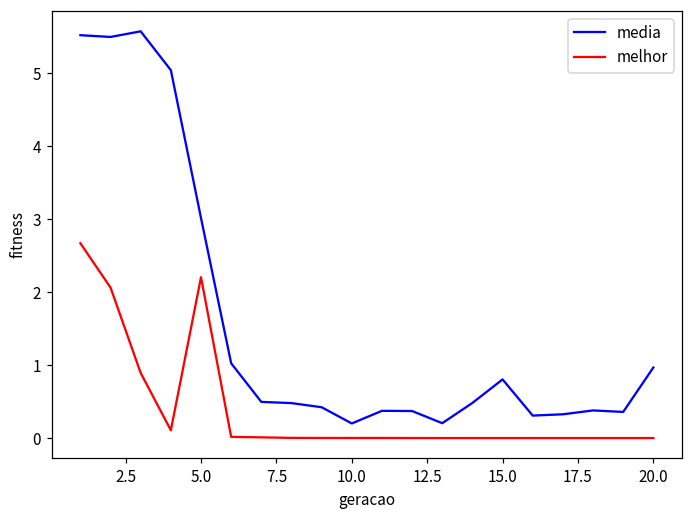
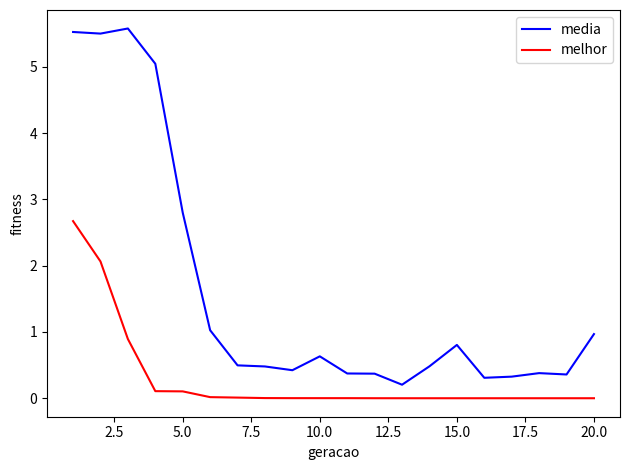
media, 5.0: 3.0 -> 2.8
melhor, 5.0: 2.2 -> 0.1
media, 10.0: 0.2 -> 0.6
